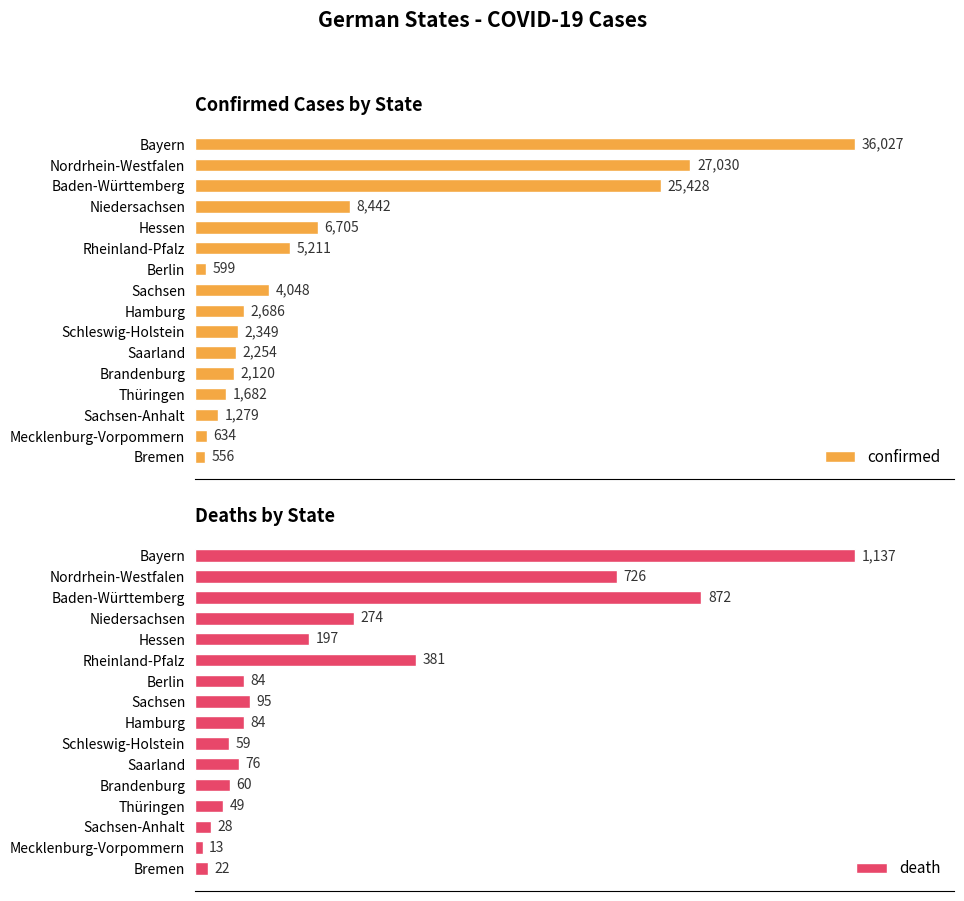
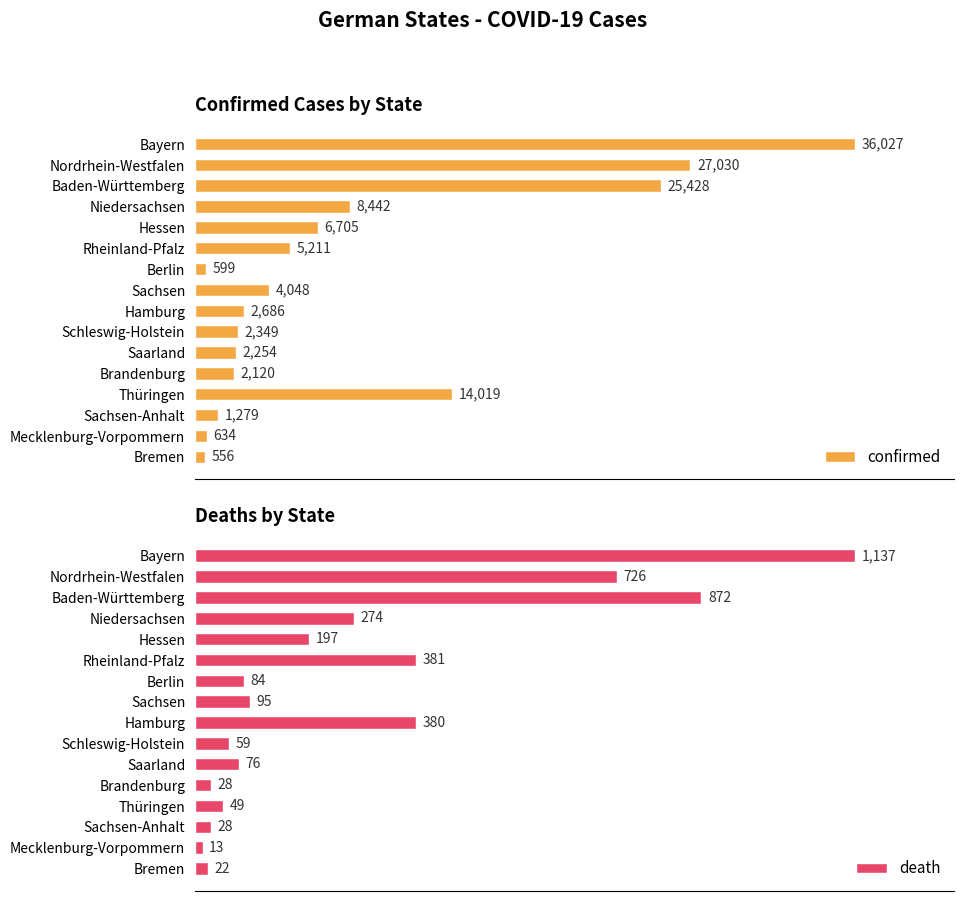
Confirmed Cases by State, Thüringen: 1,682 -> 14,019
Deaths by State, Hamburg: 84 -> 380
Deaths by State, Brandenburg: 60 -> 28
